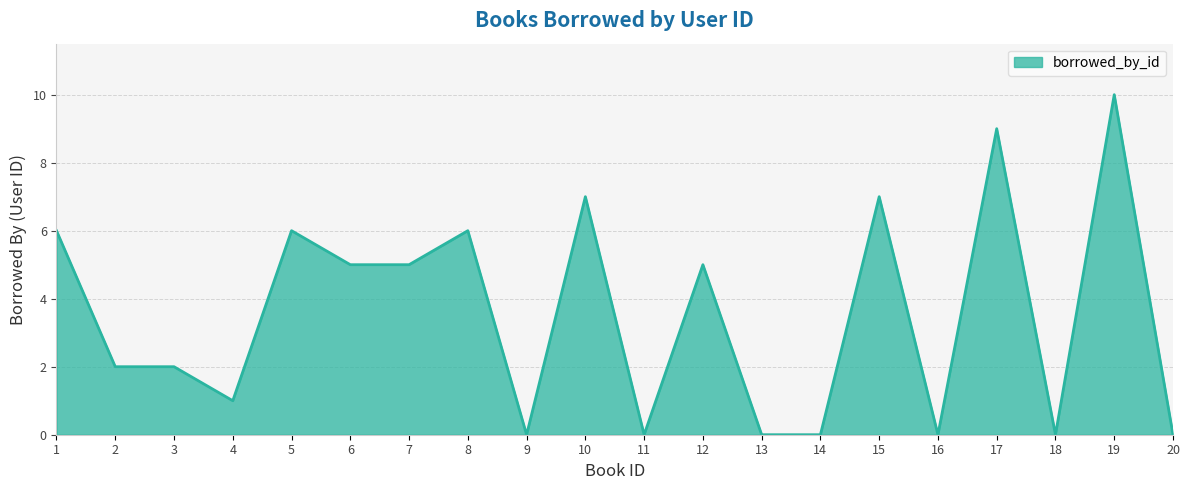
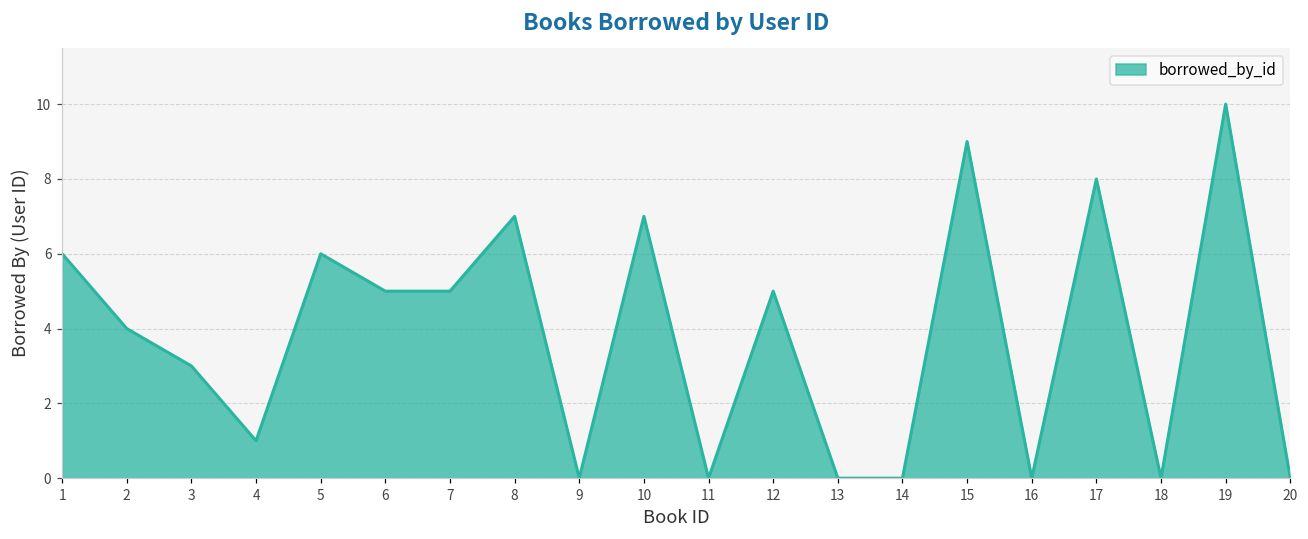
2: 2 -> 4
3: 2 -> 3
8: 6 -> 7
15: 7 -> 9
17: 9 -> 8
